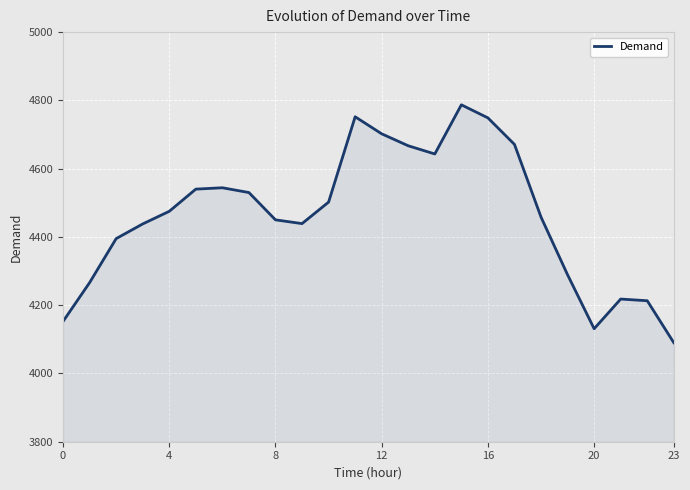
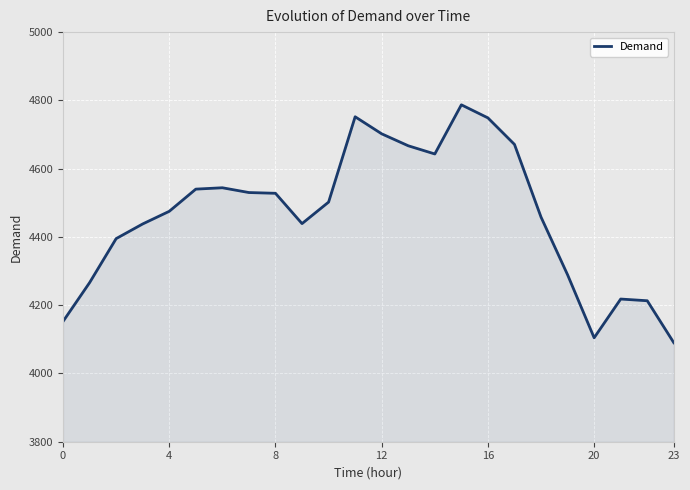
8: 4450 -> 4530
20: 4130 -> 4100
